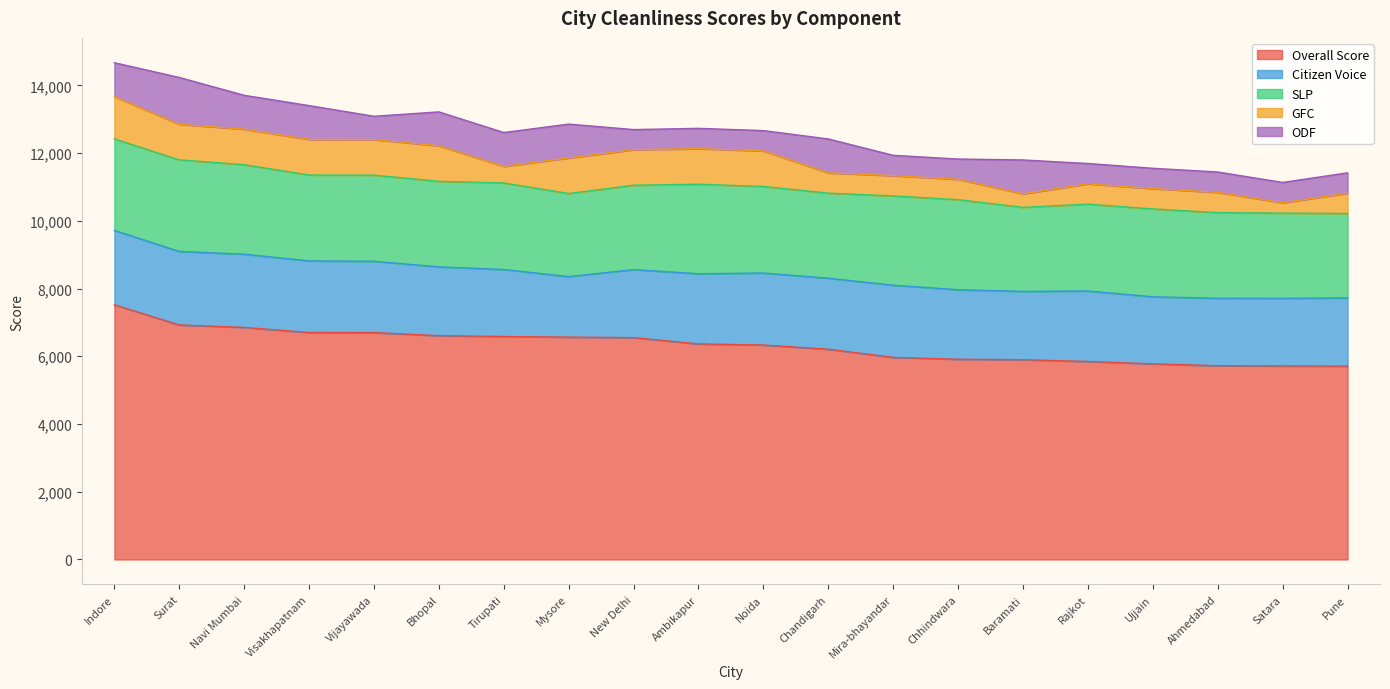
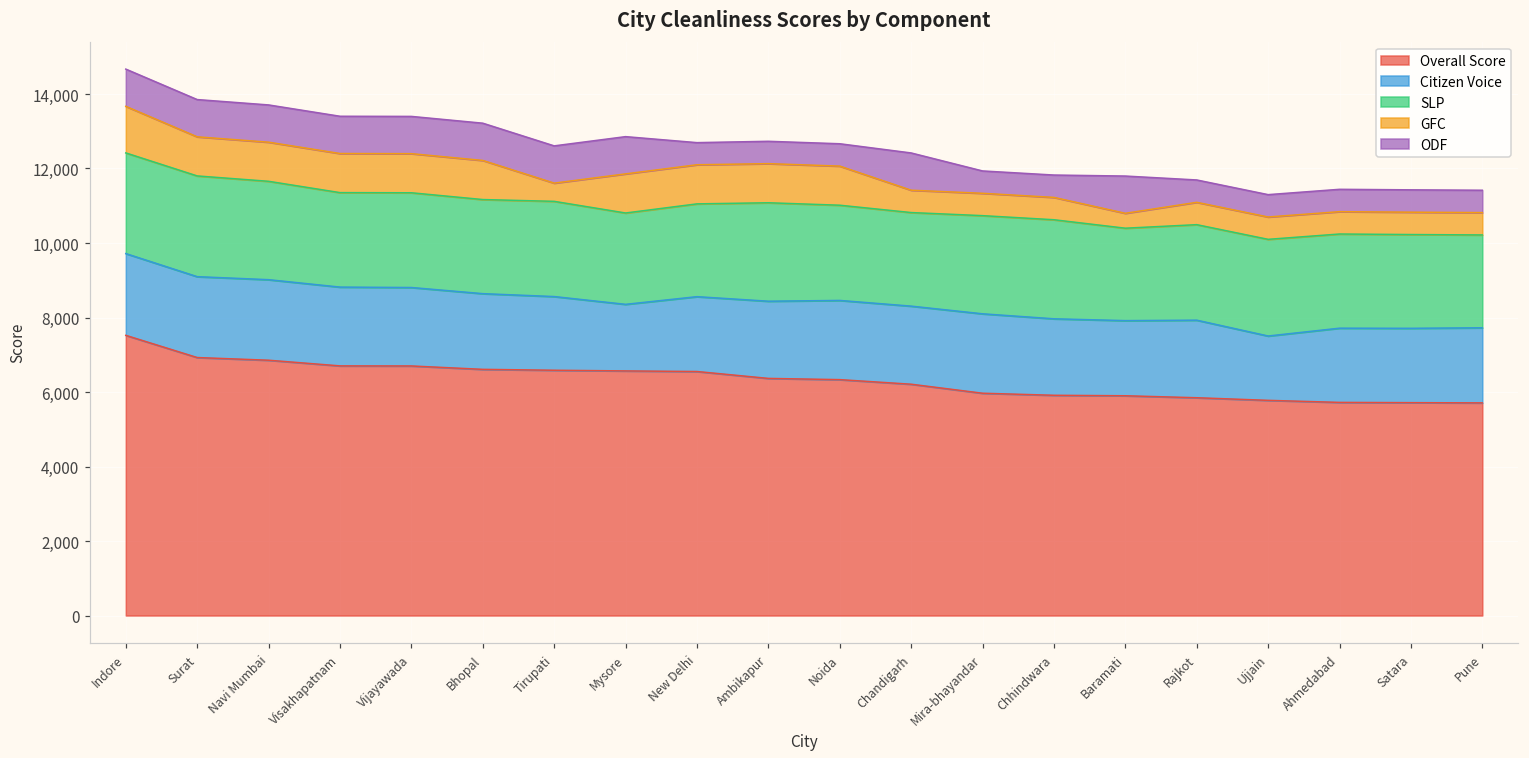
ODF, Surat: 1,400 -> 1,000
ODF, Vijayawada: 700 -> 1,000
Citizen Voice, Ujjain: 2,000 -> 1,700
GFC, Satara: 300 -> 600
